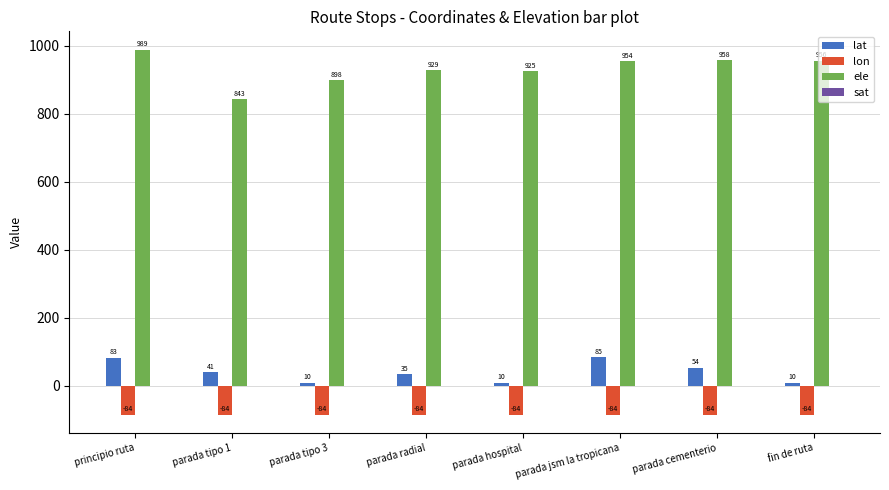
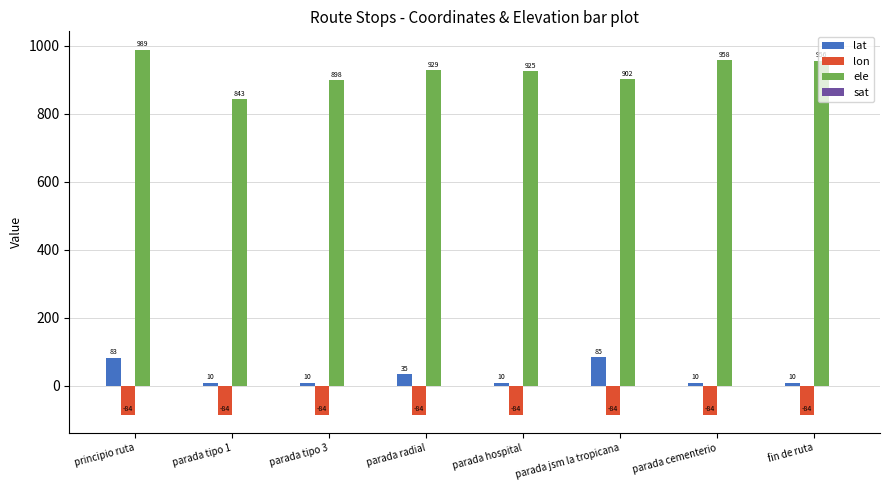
lat, parada tipo 1: 41 -> 10
ele, parada jsm la tropicana: 954 -> 902
lat, parada cementerio: 54 -> 10
